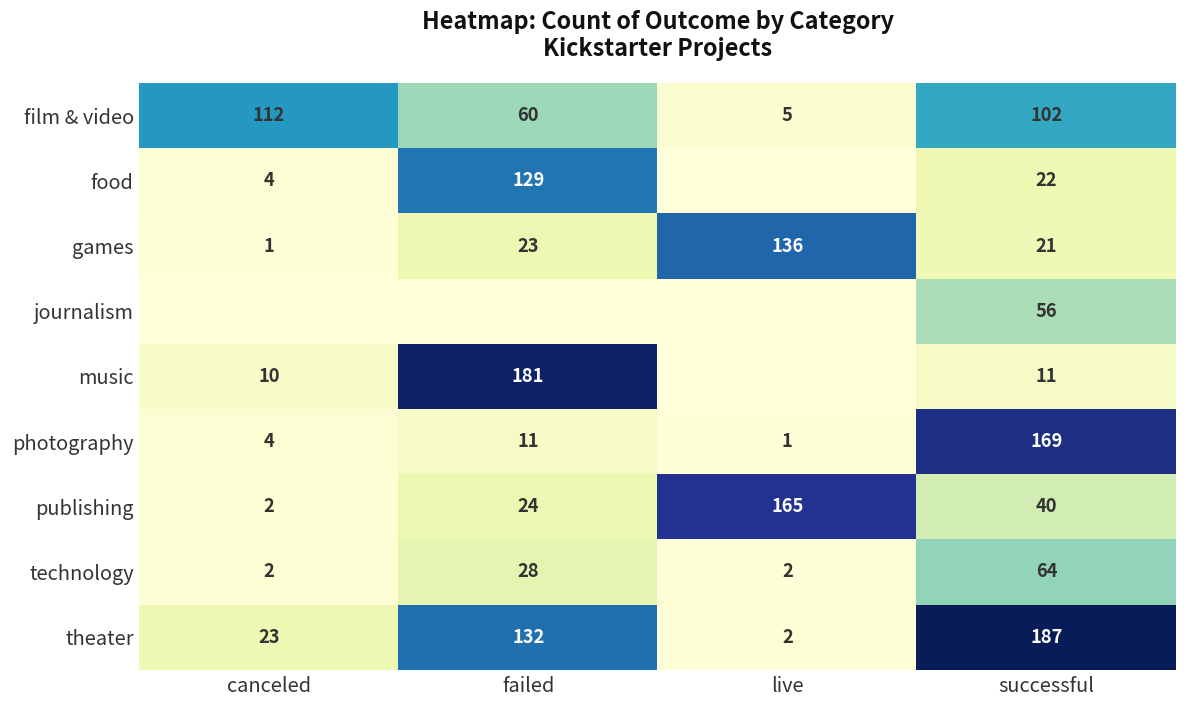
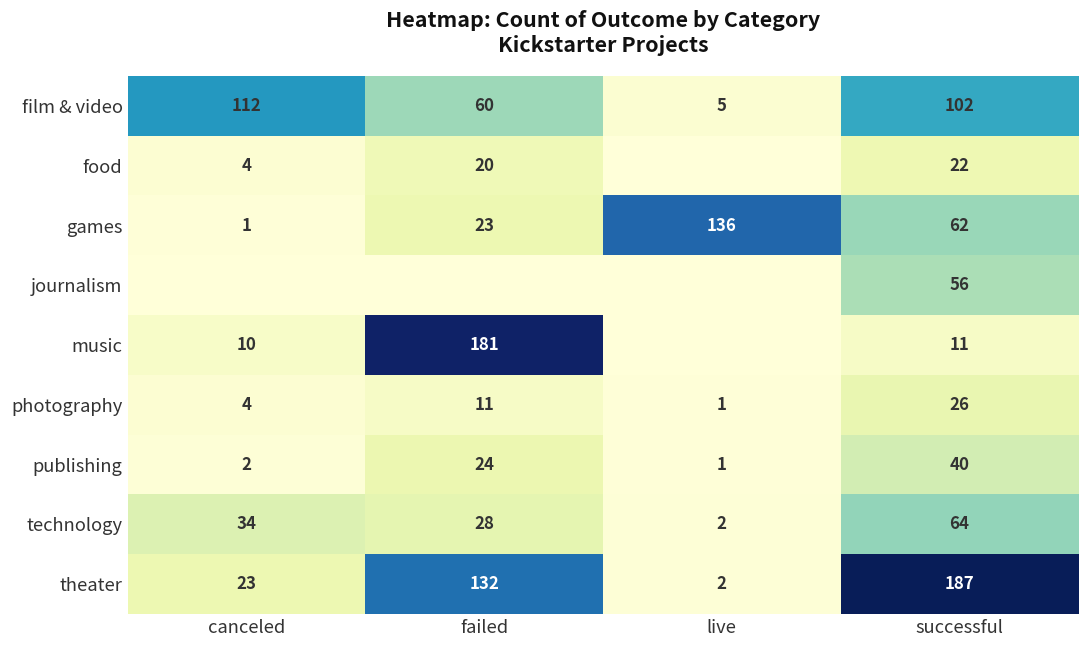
food, failed: 129 -> 20
games, successful: 21 -> 62
photography, successful: 169 -> 26
publishing, live: 165 -> 1
technology, canceled: 2 -> 34
